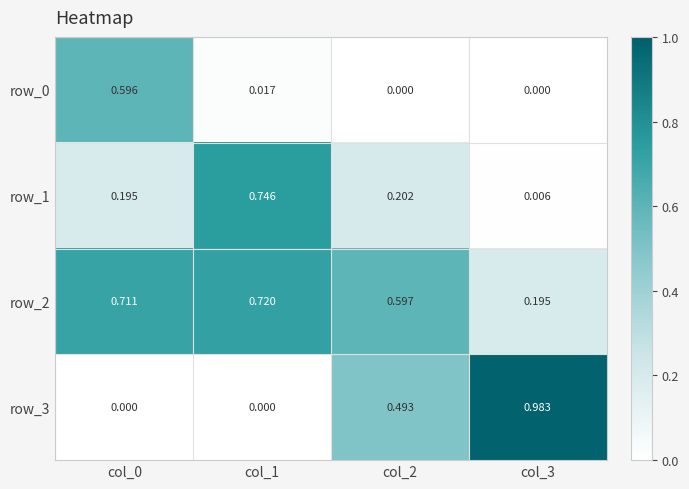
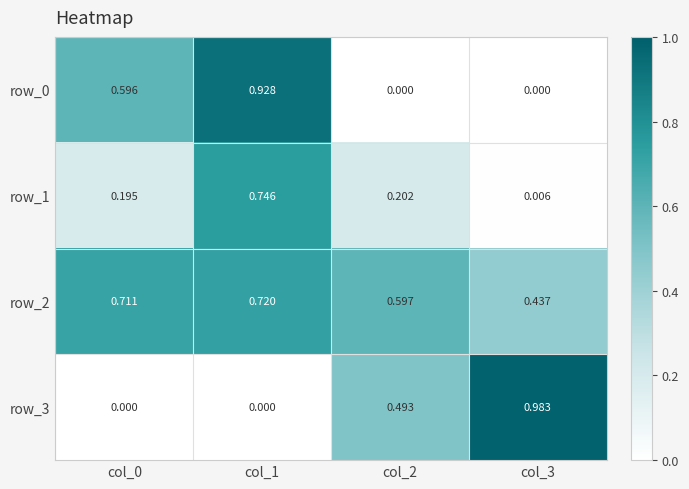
row_0, col_1: 0.017 -> 0.928
row_2, col_3: 0.195 -> 0.437
